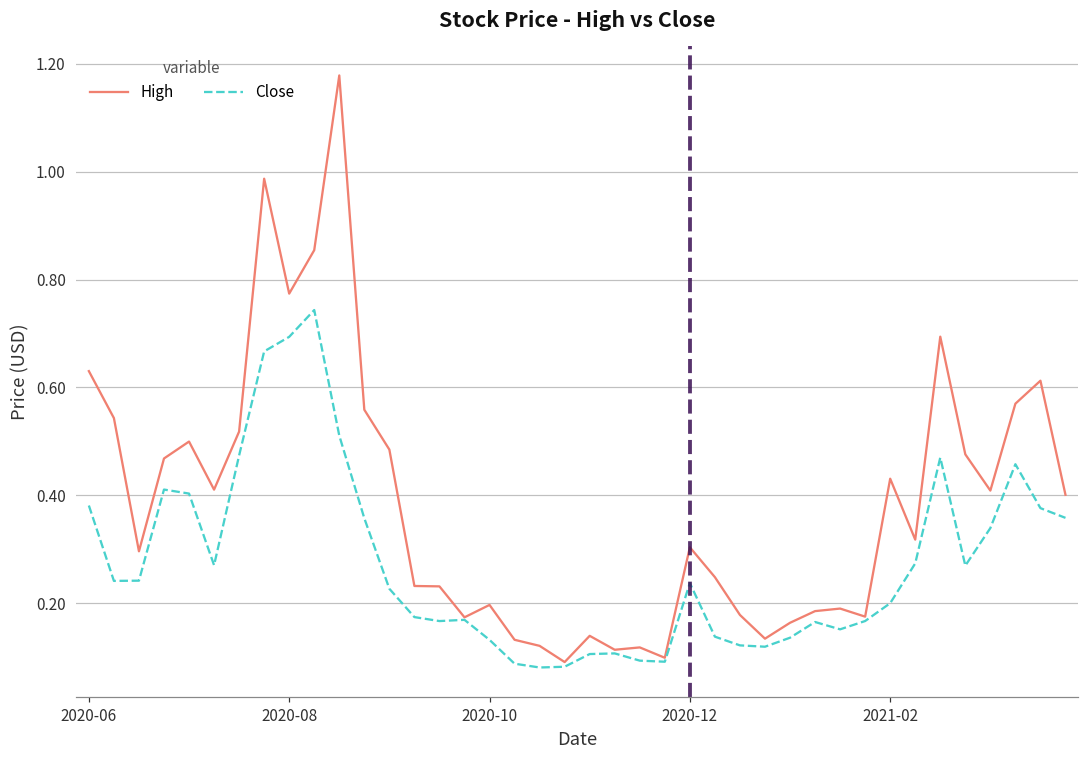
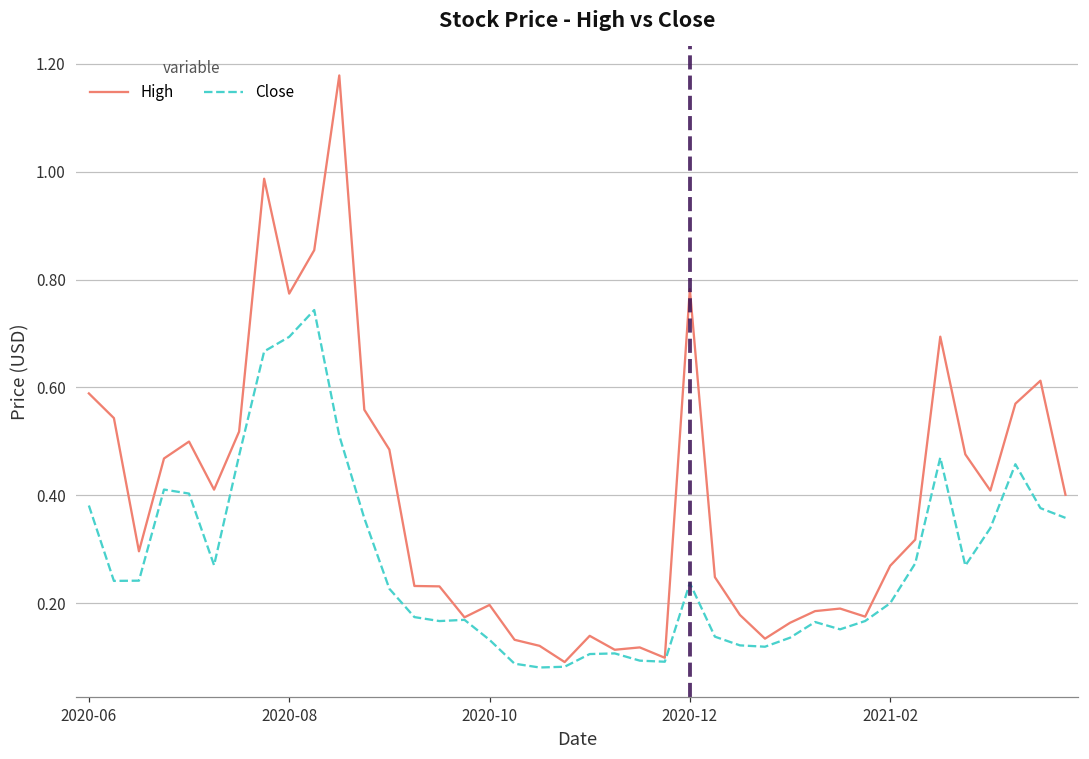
High, 2020-06: 0.63 -> 0.59
High, 2020-12: 0.30 -> 0.78
High, 2021-02: 0.43 -> 0.27
